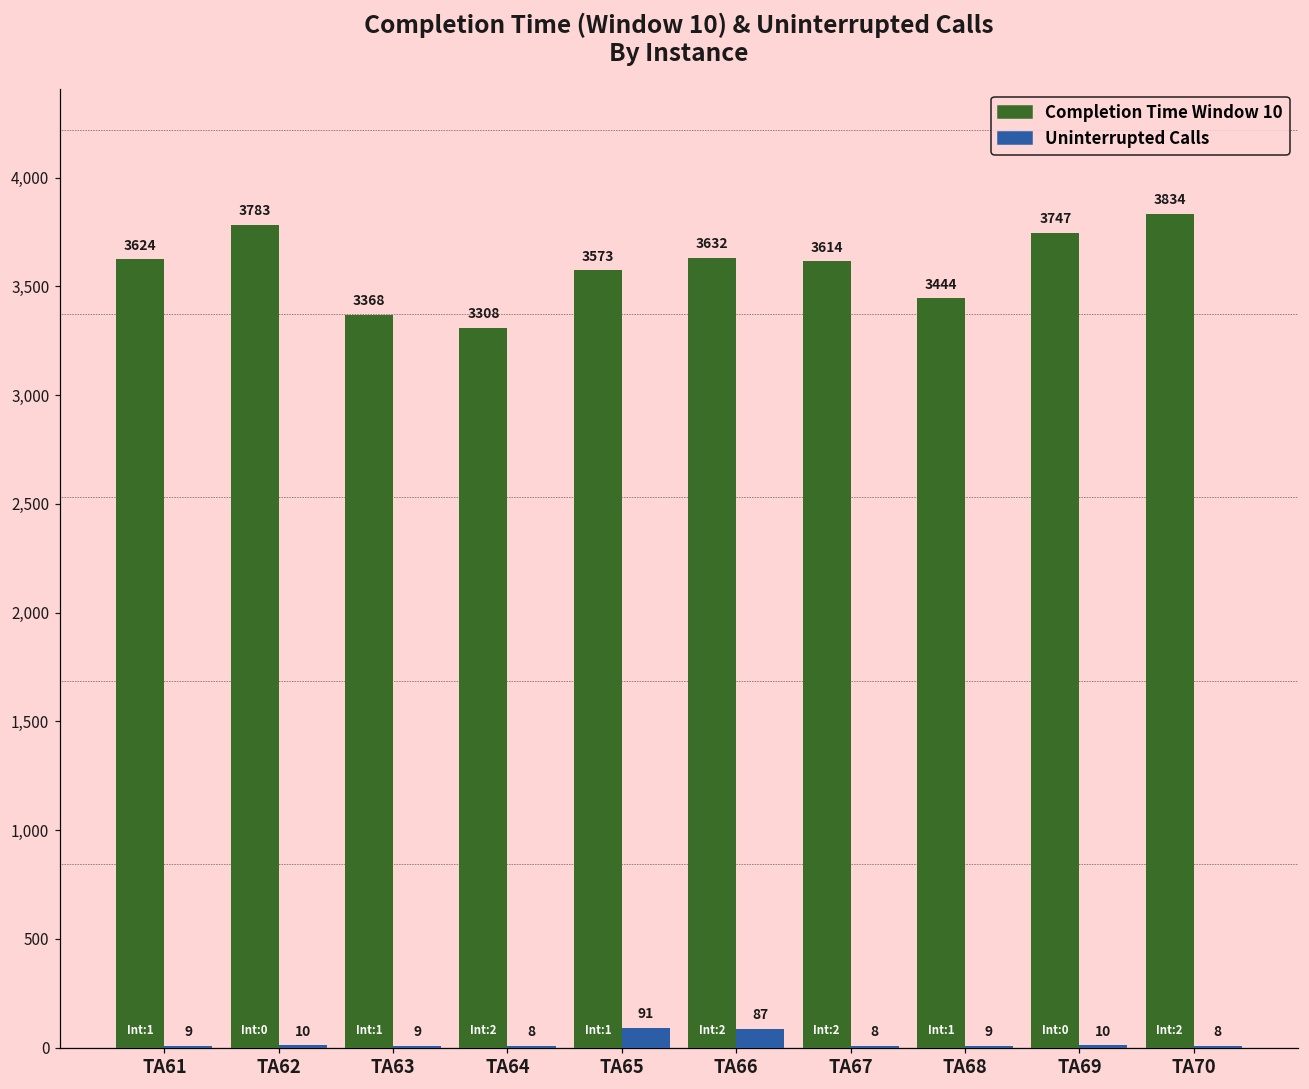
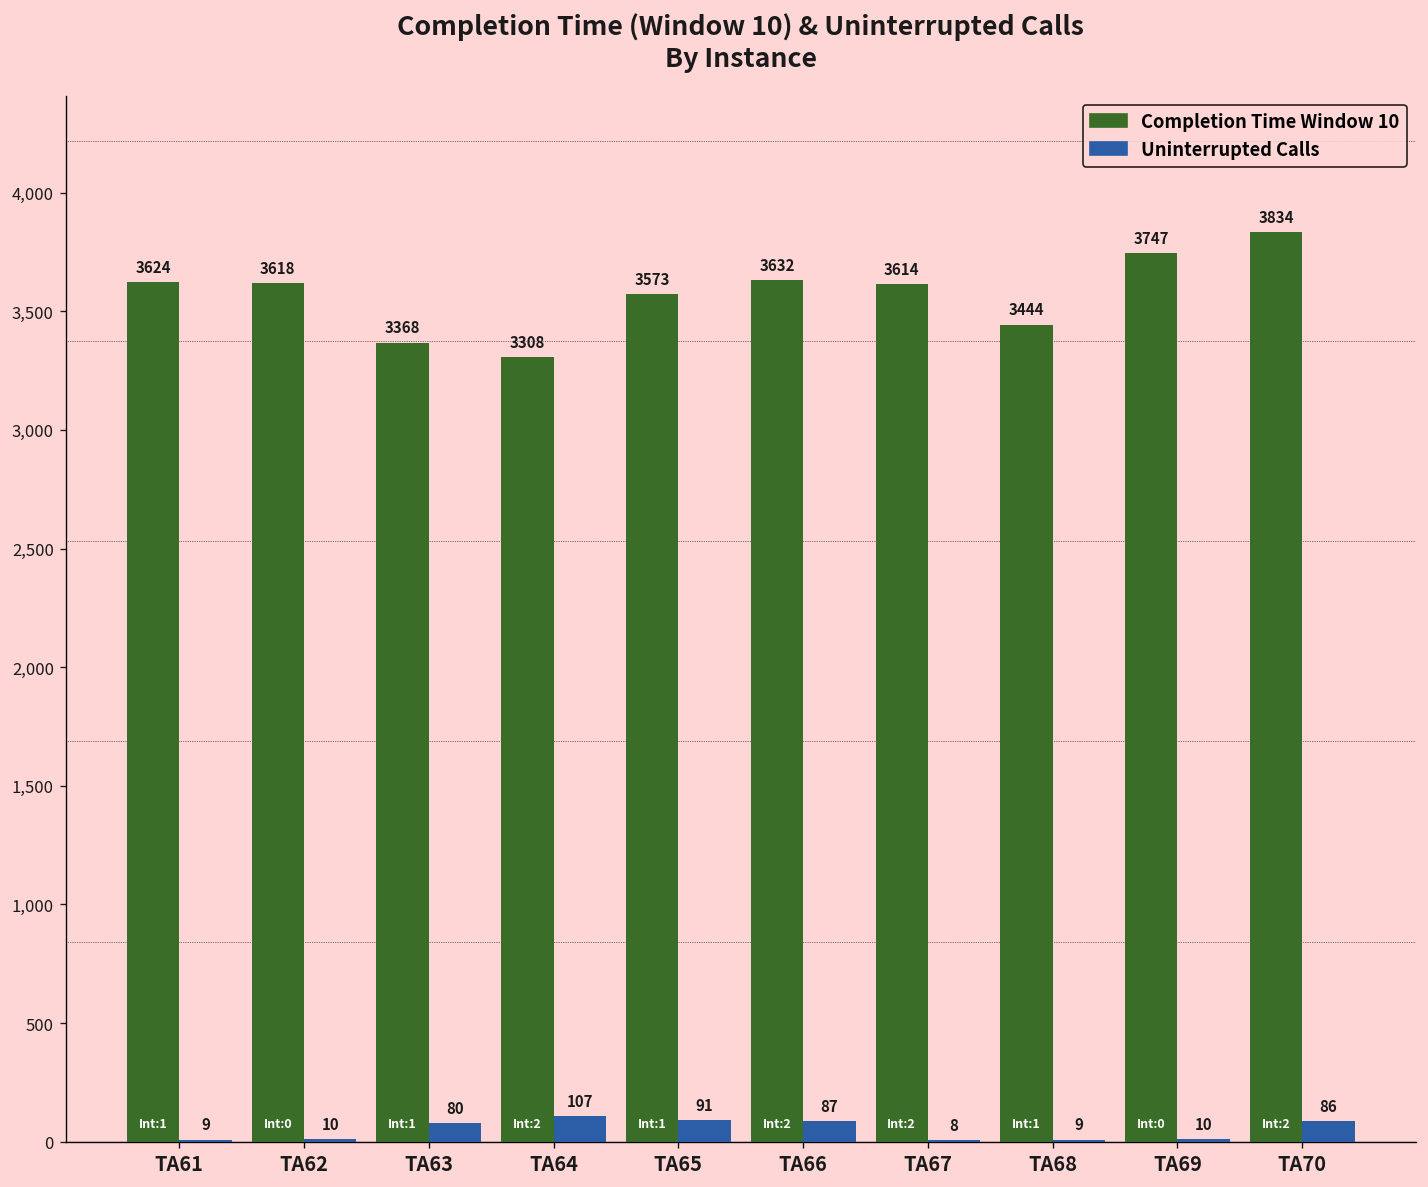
Completion Time Window 10, TA62: 3783 -> 3618
Uninterrupted Calls, TA63: 9 -> 80
Uninterrupted Calls, TA64: 8 -> 107
Uninterrupted Calls, TA70: 8 -> 86
